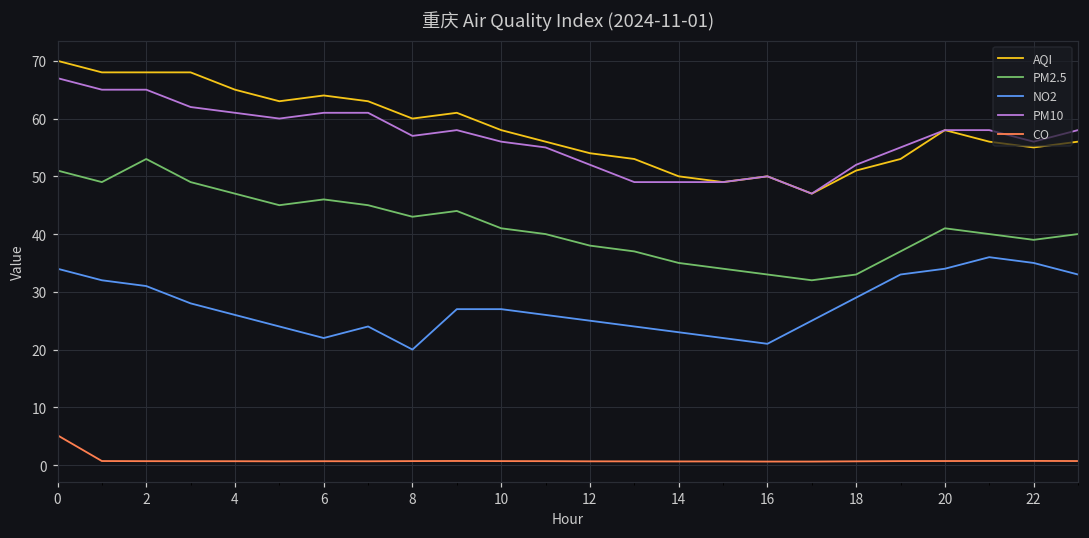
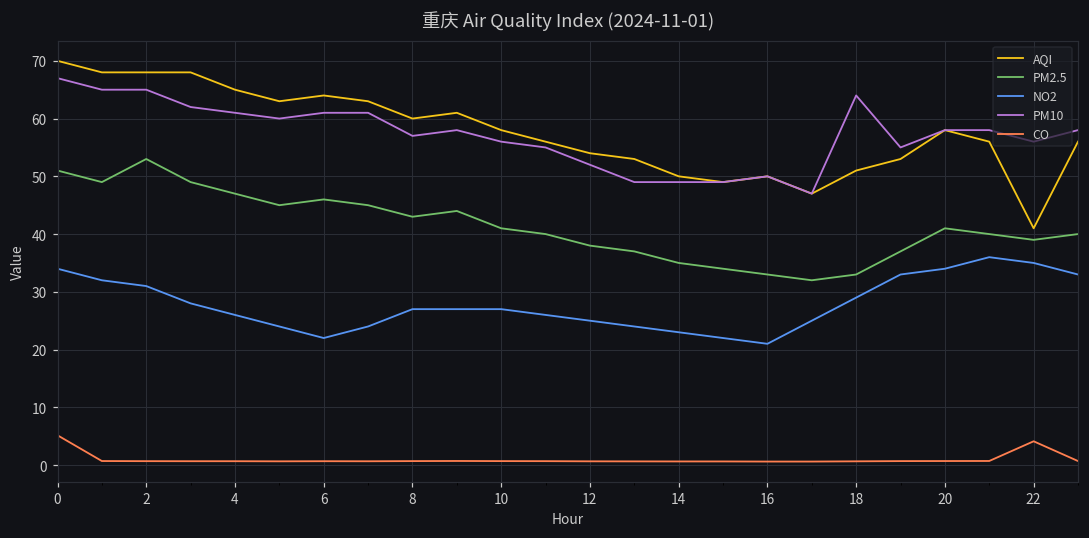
NO2, 8: 20 -> 27
PM10, 18: 52 -> 64
AQI, 22: 55 -> 41
CO, 22: 1 -> 4
